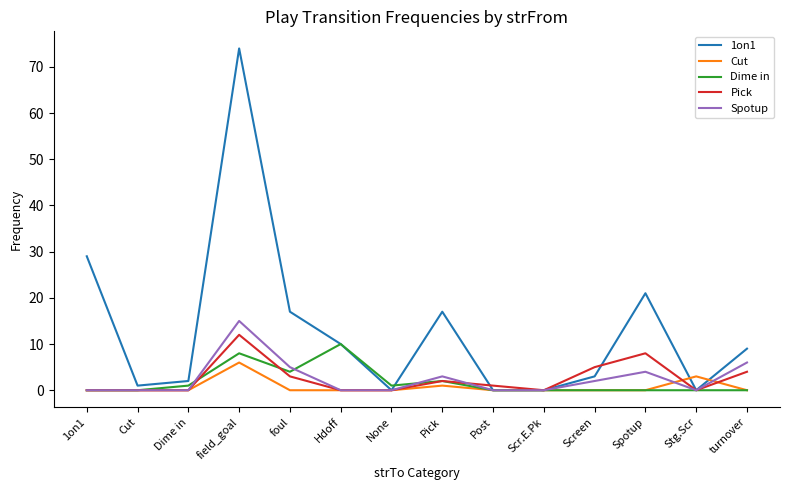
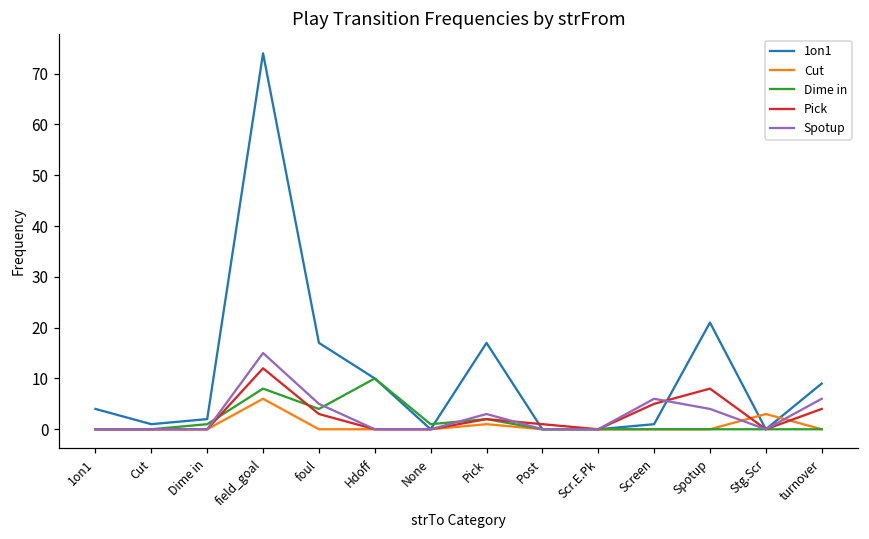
1on1, 1on1: 29 -> 4
1on1, Screen: 3 -> 1
Spotup, Screen: 2 -> 6
